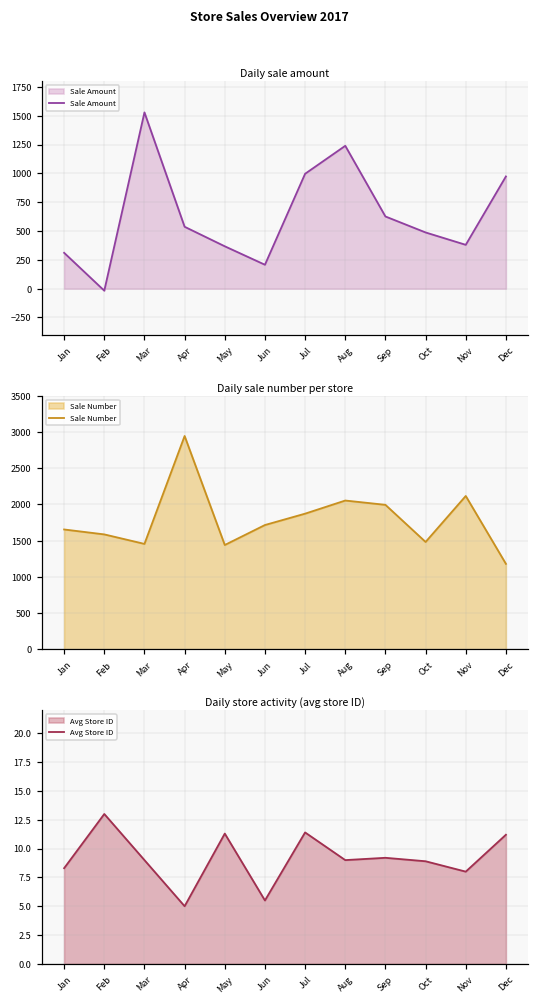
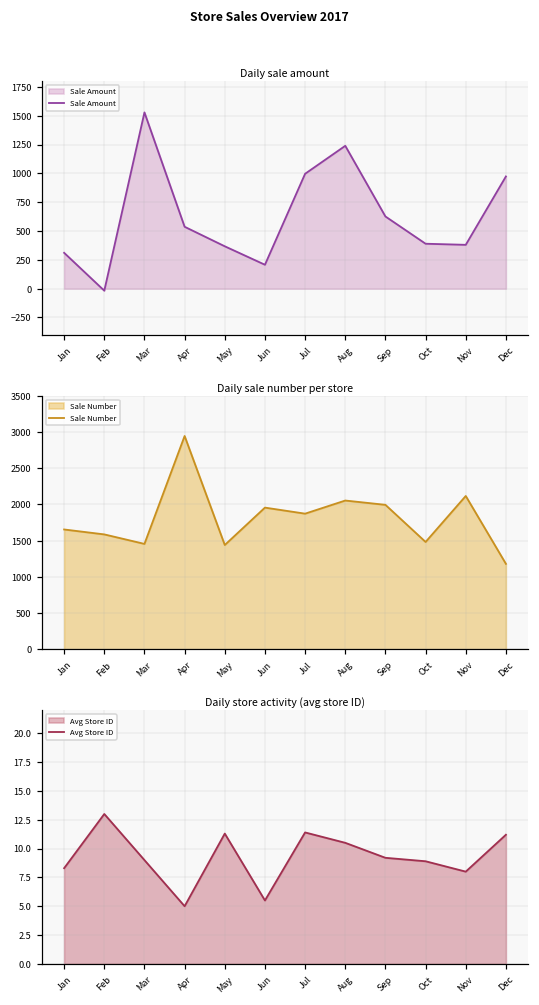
Daily sale amount, Sale Amount, Oct: 490 -> 390
Daily sale number per store, Jun: 1700 -> 2000
Daily store activity (avg store ID), Aug: 9.0 -> 10.5
